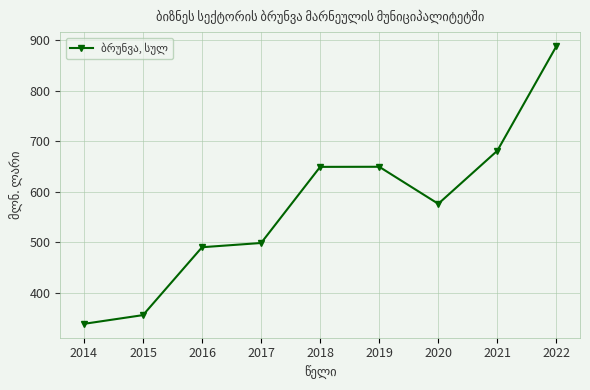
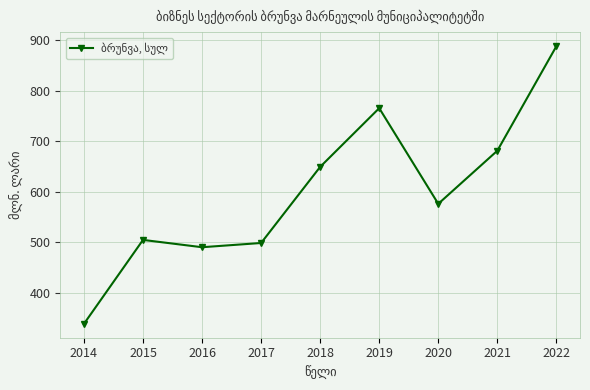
2015: 360 -> 500
2019: 650 -> 770
